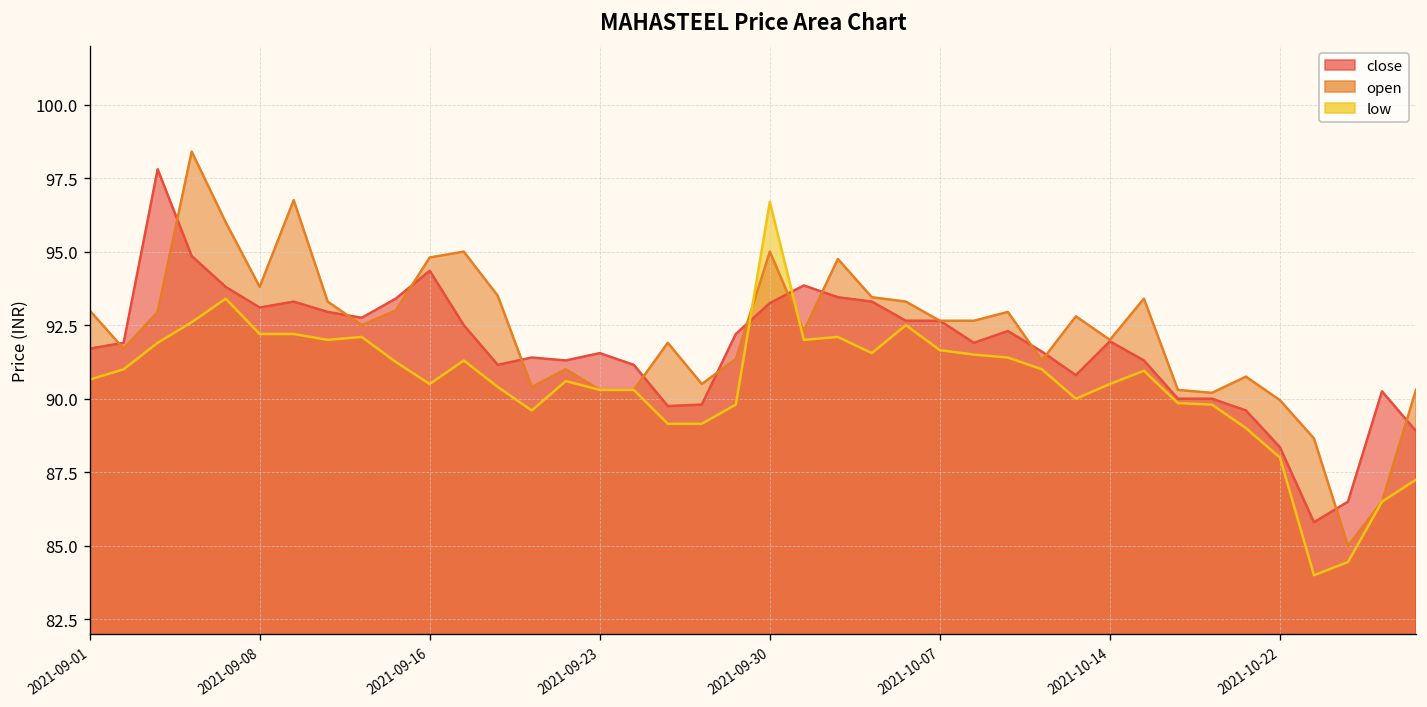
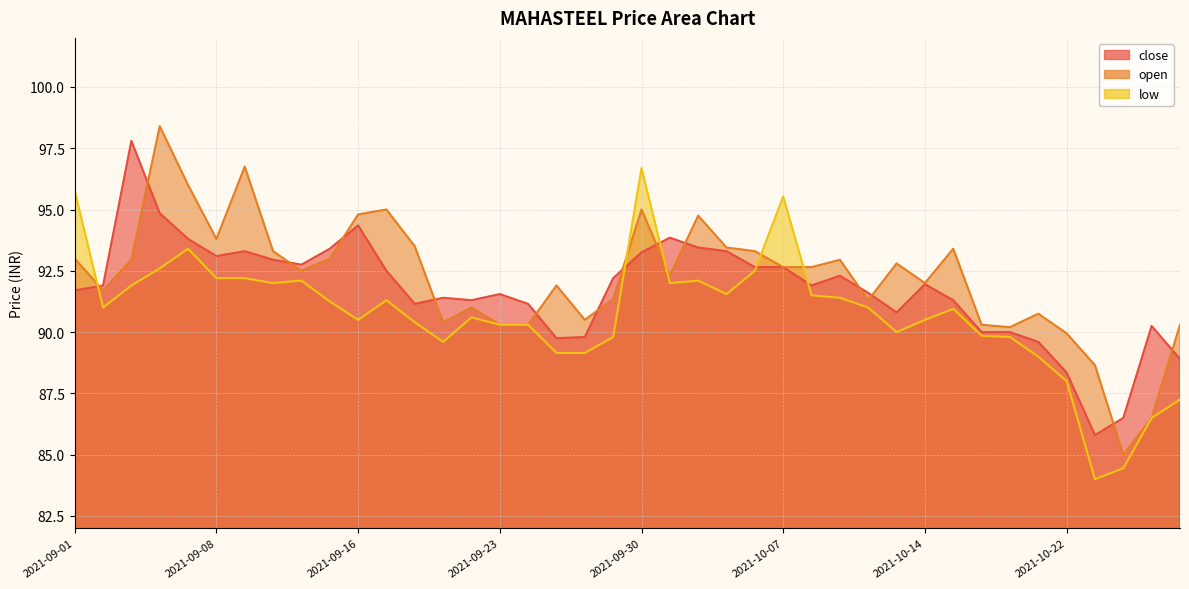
low, 2021-09-01: 90.7 -> 95.8
low, 2021-10-07: 91.7 -> 95.5
